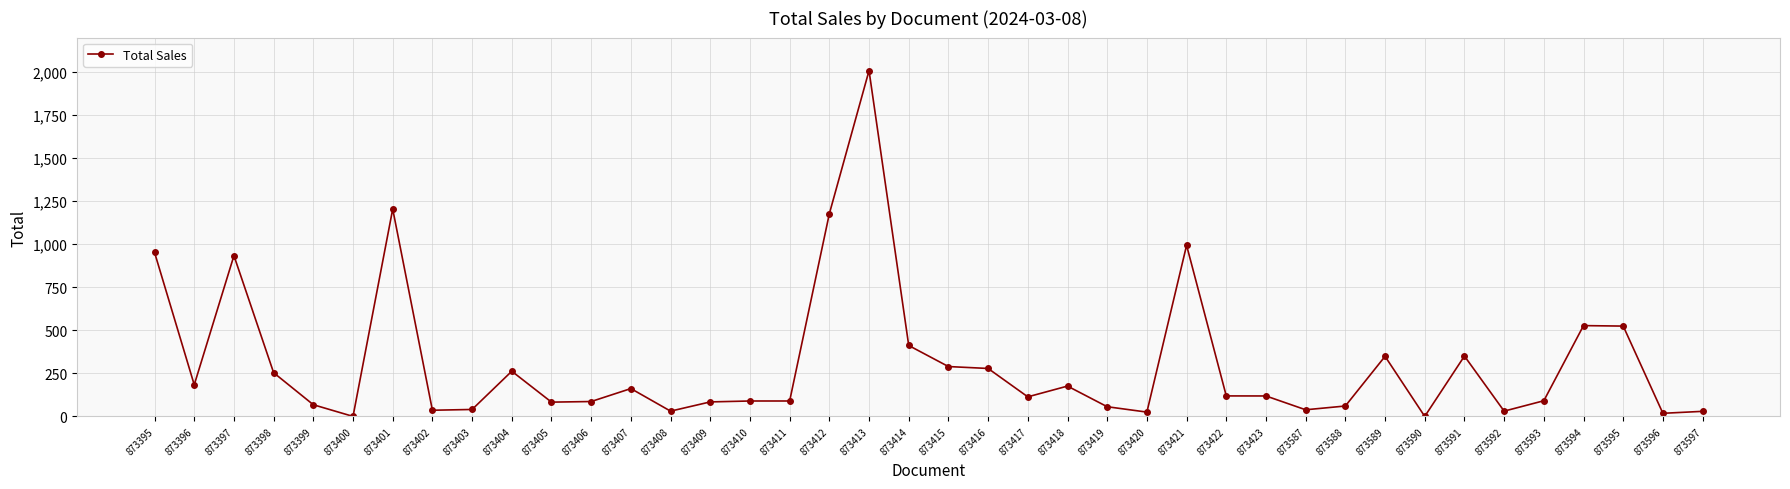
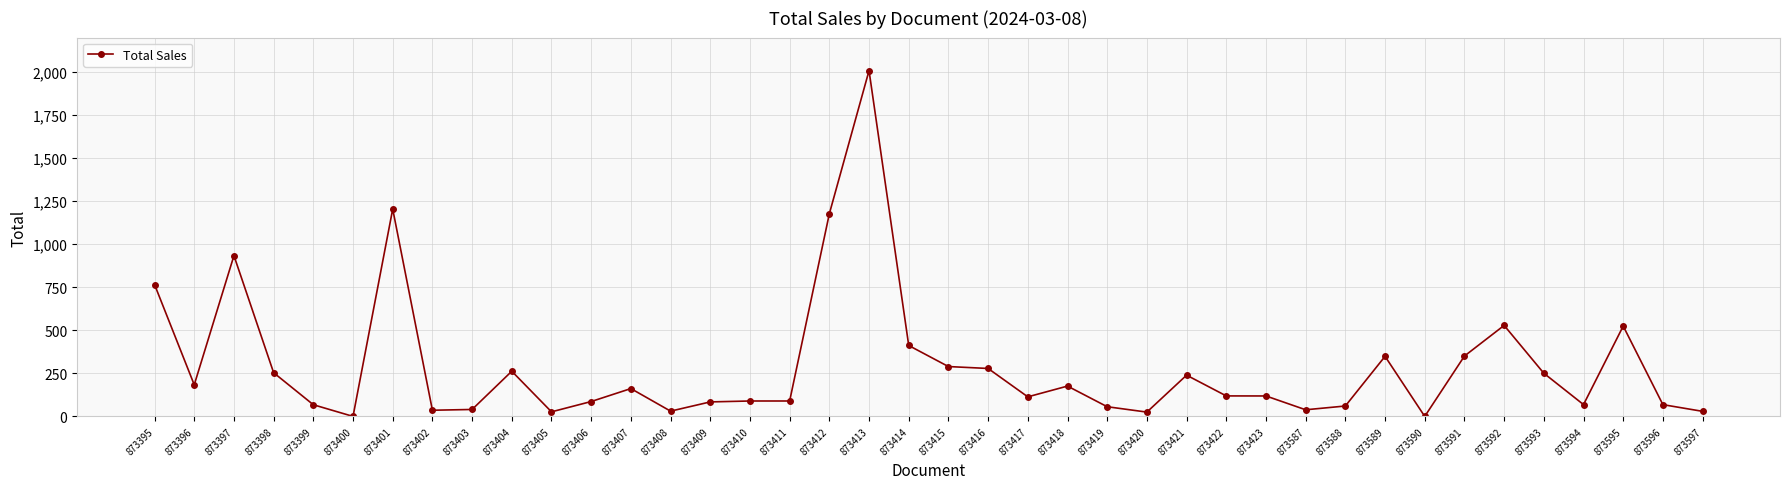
873395: 950 -> 770
873405: 80 -> 30
873421: 990 -> 240
873592: 30 -> 530
873593: 90 -> 250
873594: 530 -> 70
873596: 20 -> 70
